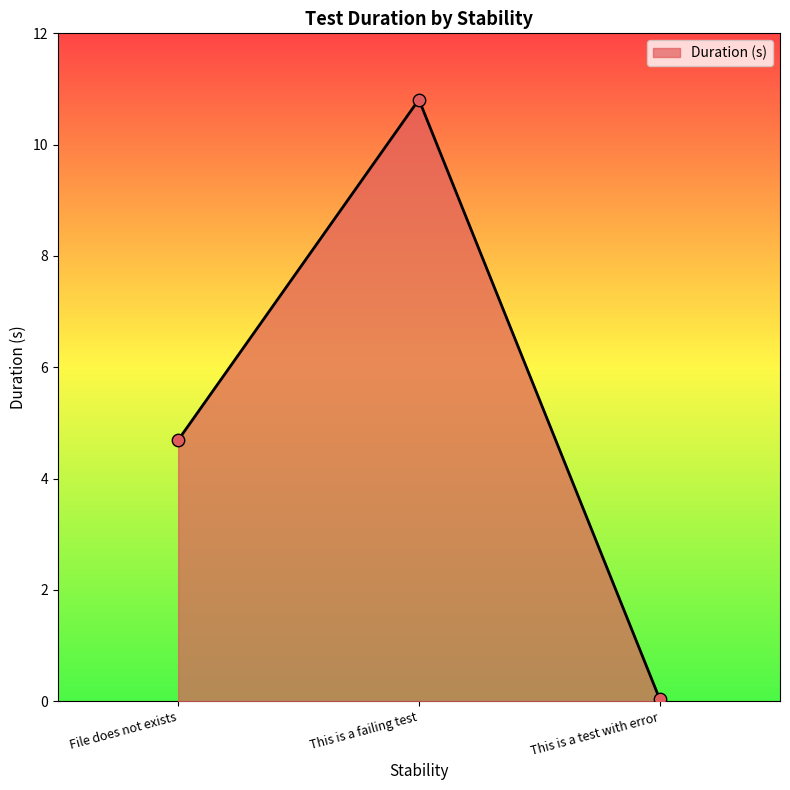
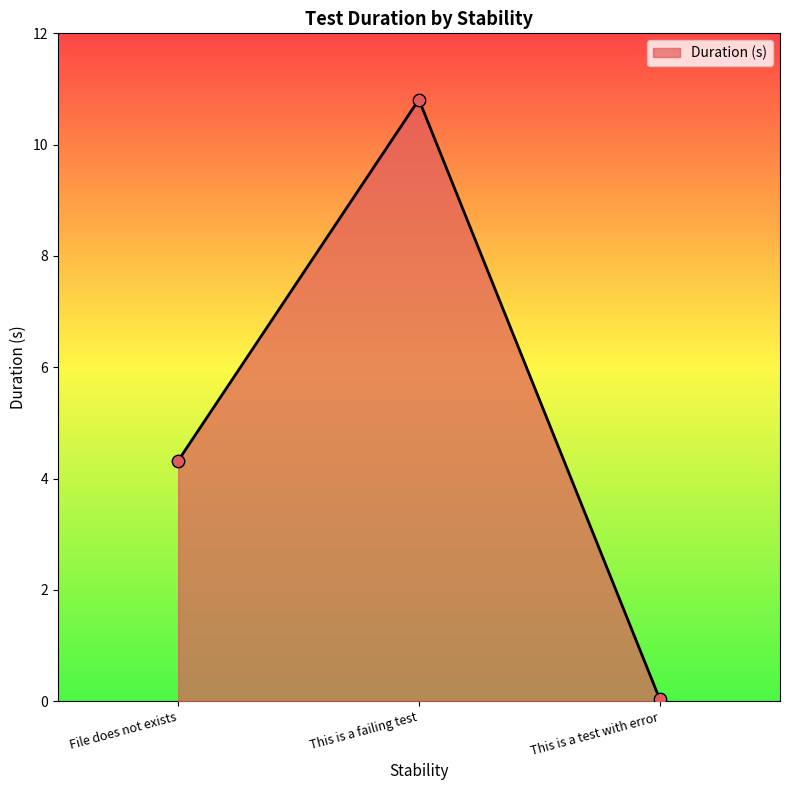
File does not exists: 4.7 -> 4.3
